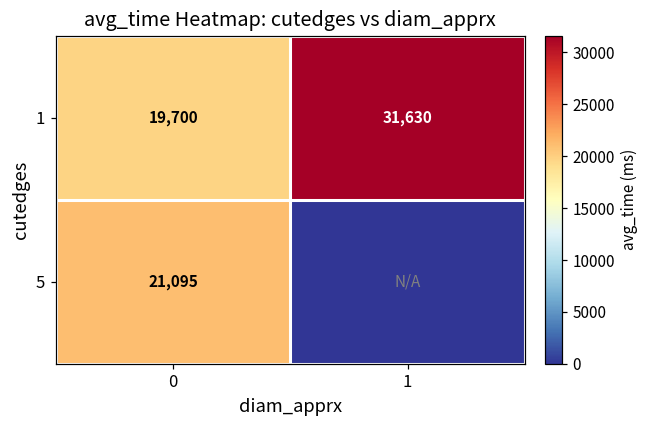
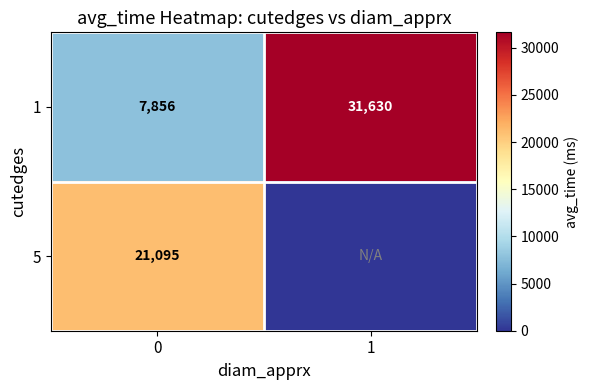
1, 0: 19,700 -> 7,856
